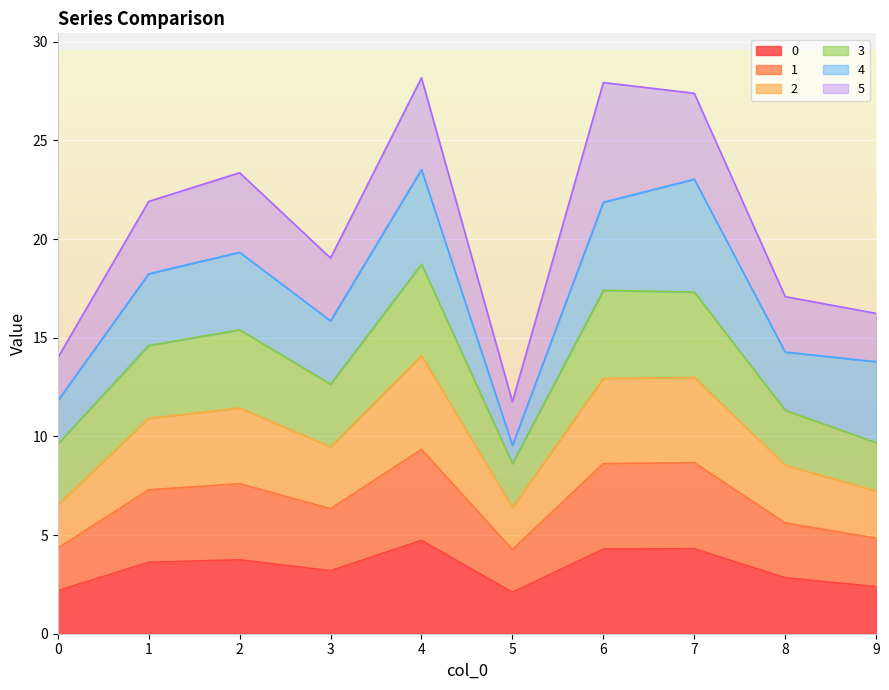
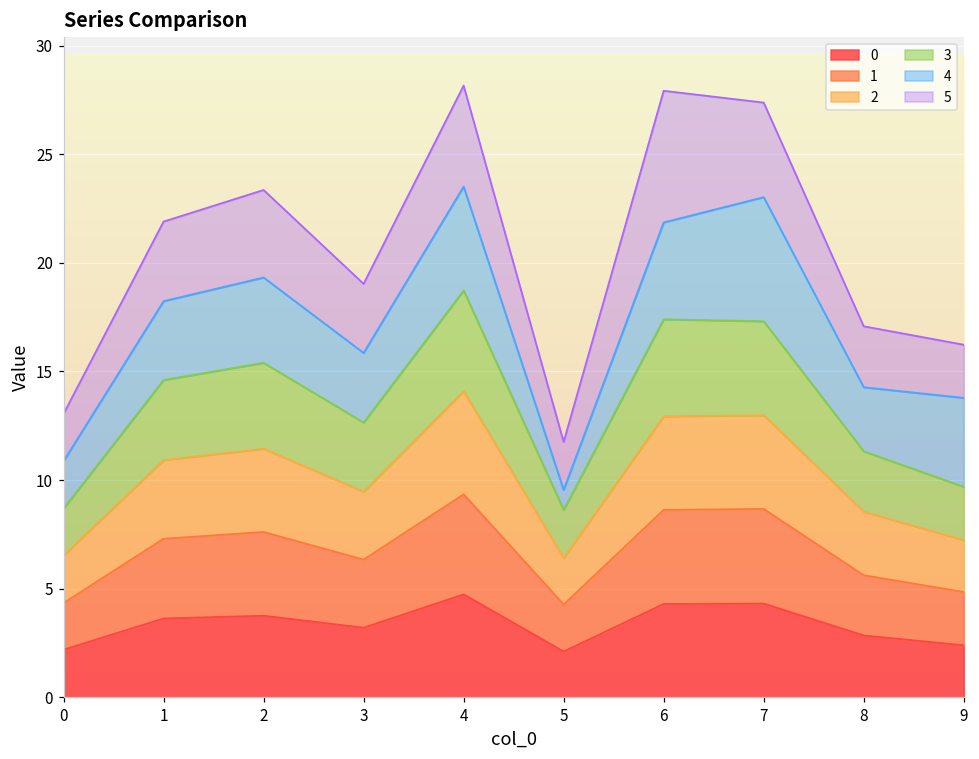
3, 0: 3.1 -> 2.2
